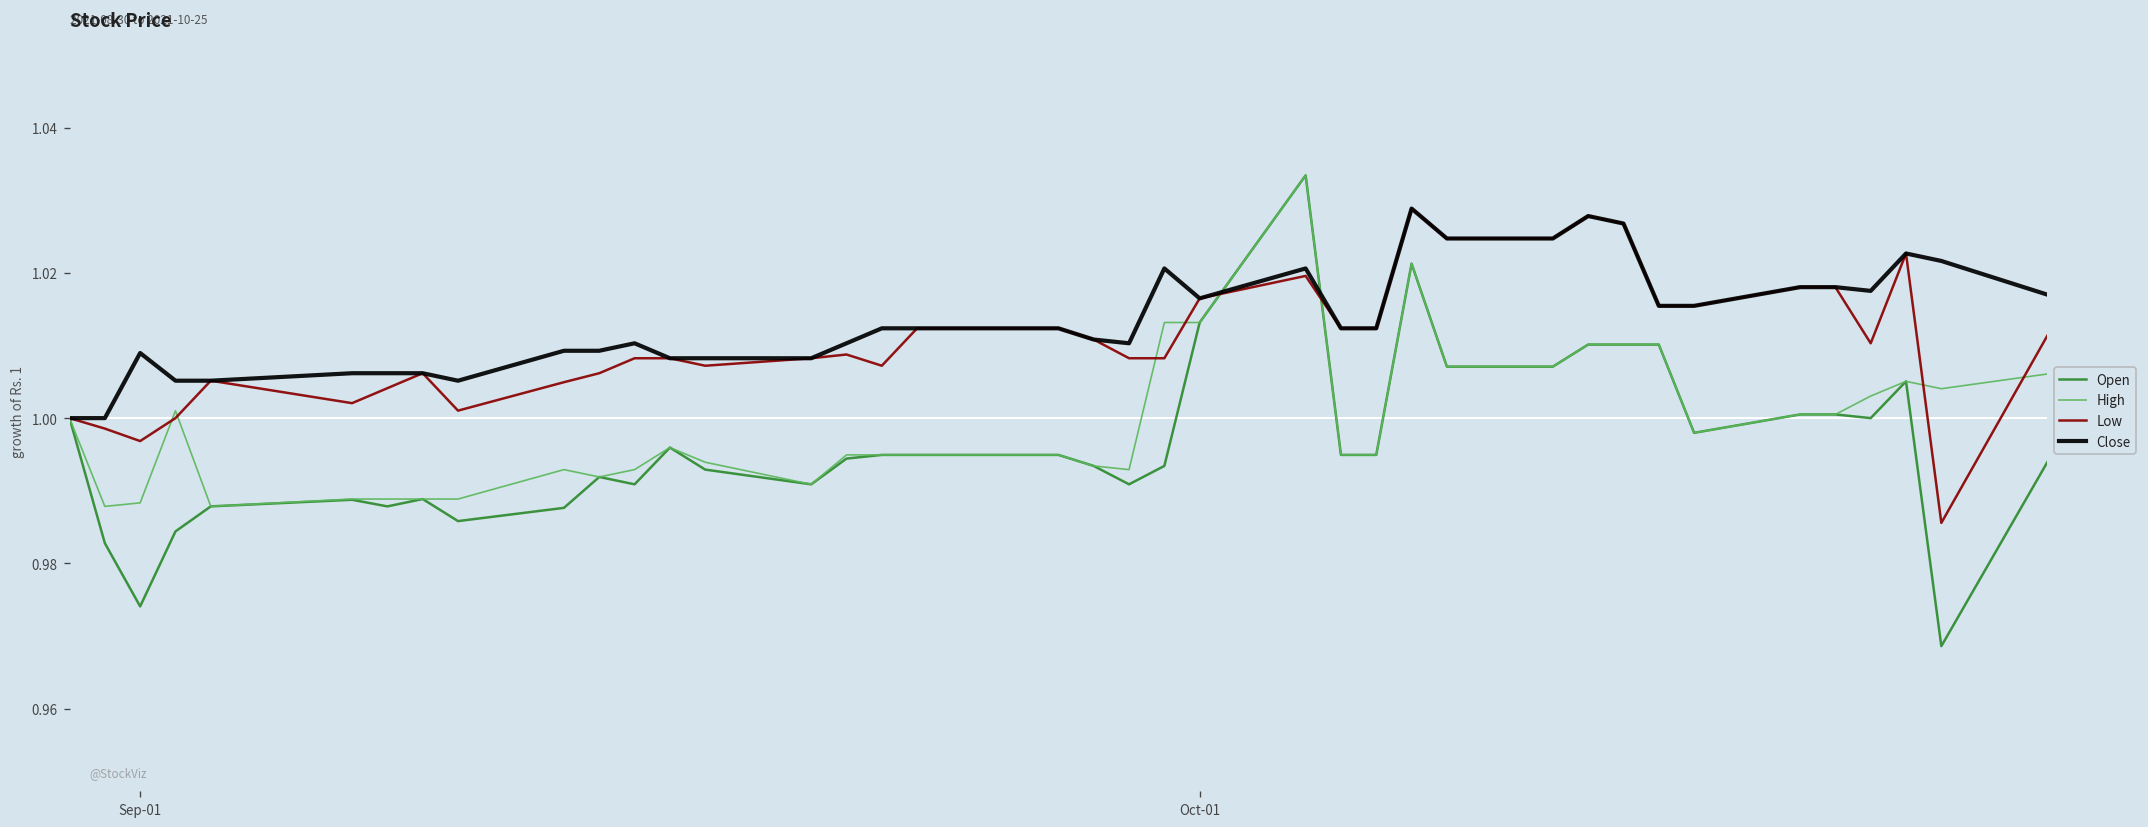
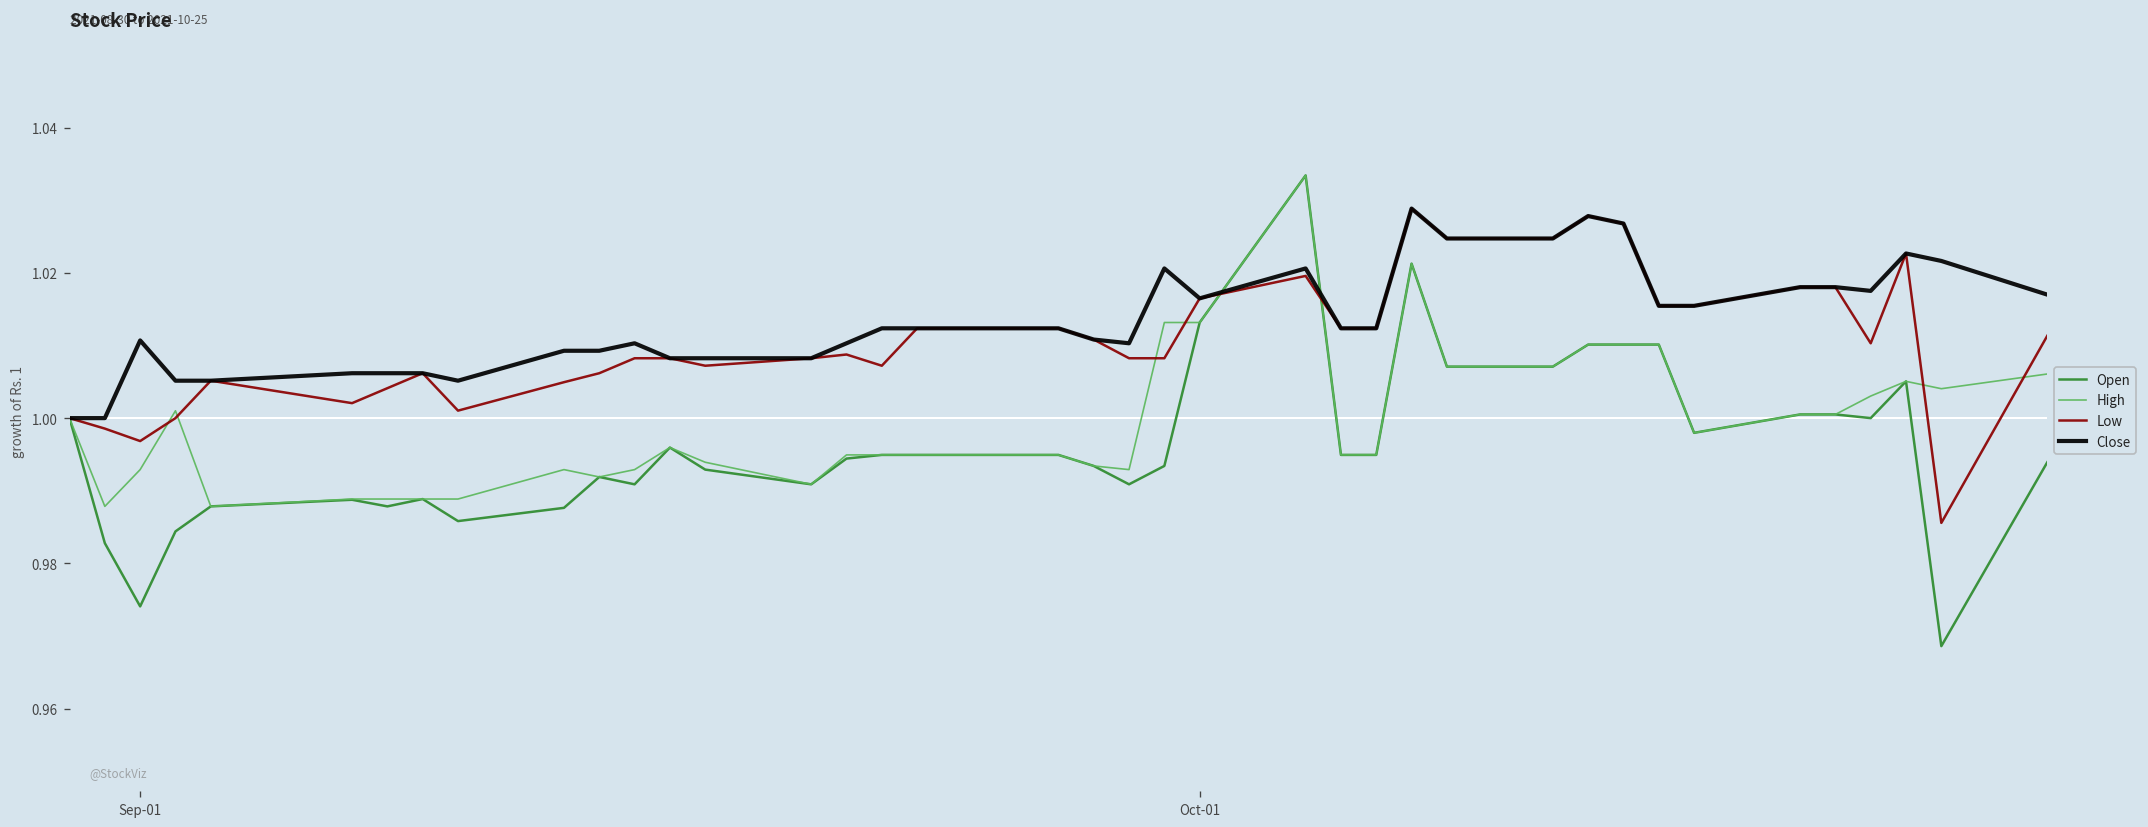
High, Sep-01: 0.988 -> 0.993
Close, Sep-01: 1.009 -> 1.011
